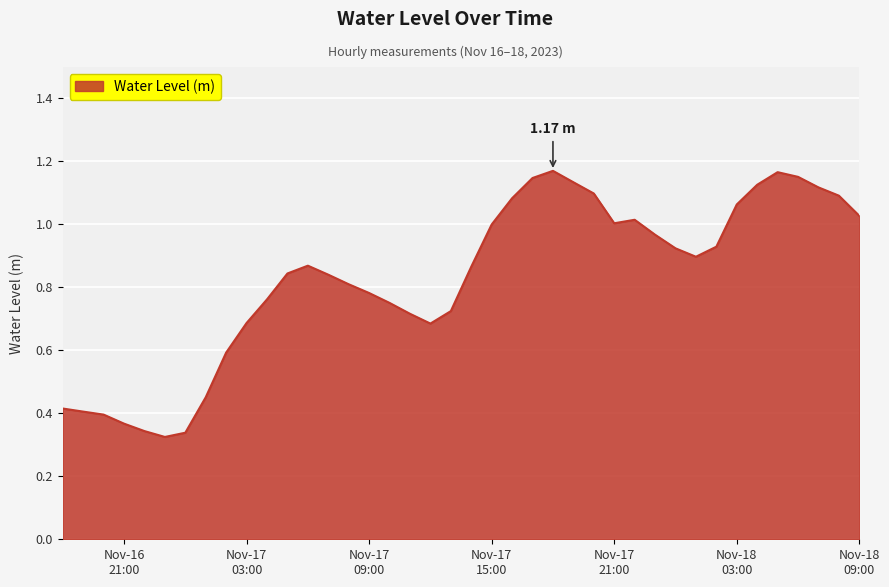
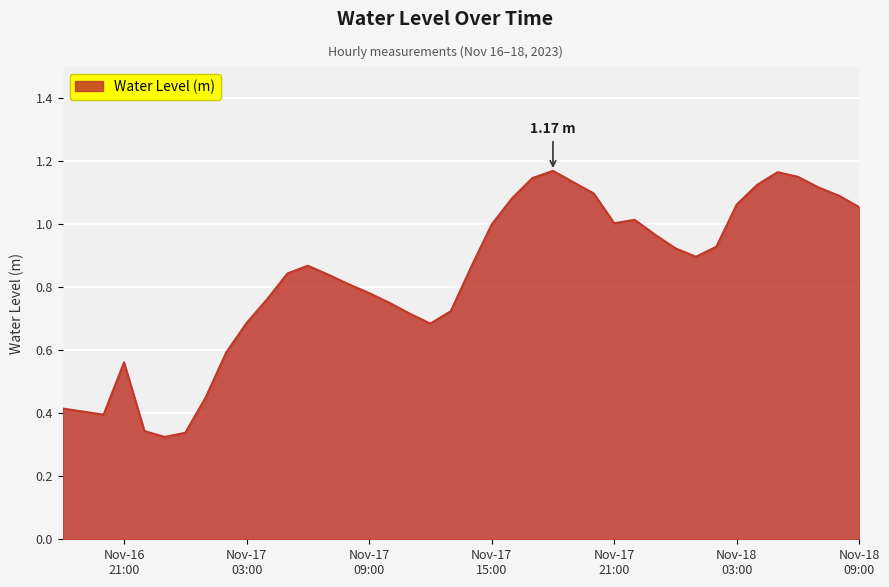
Nov-16 21:00: 0.37 -> 0.56
Nov-18 09:00: 1.03 -> 1.05
